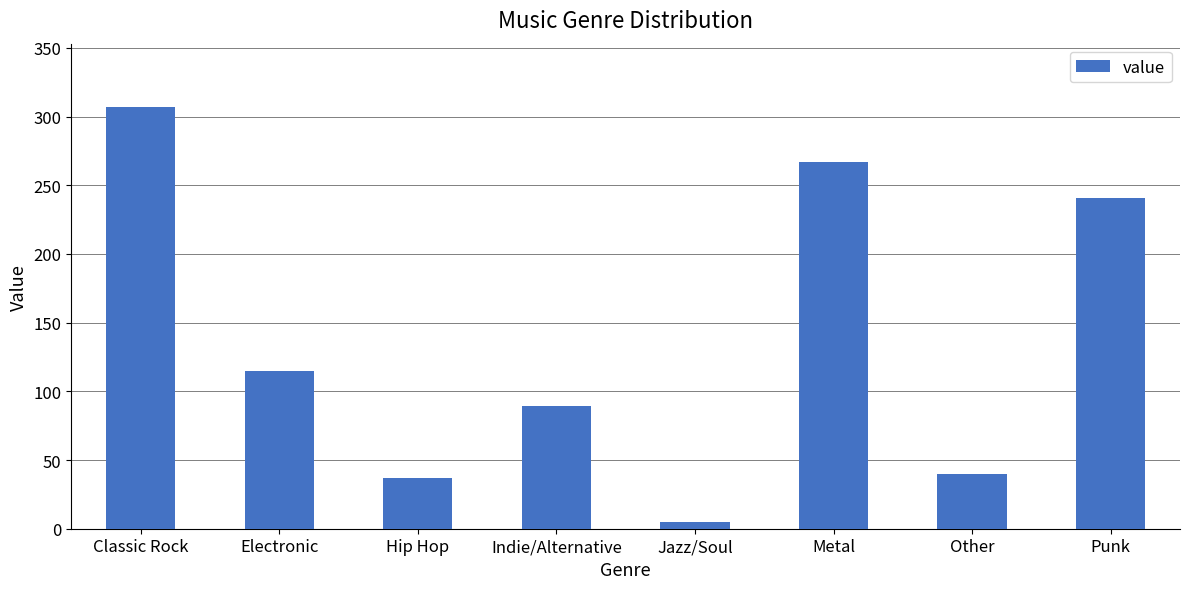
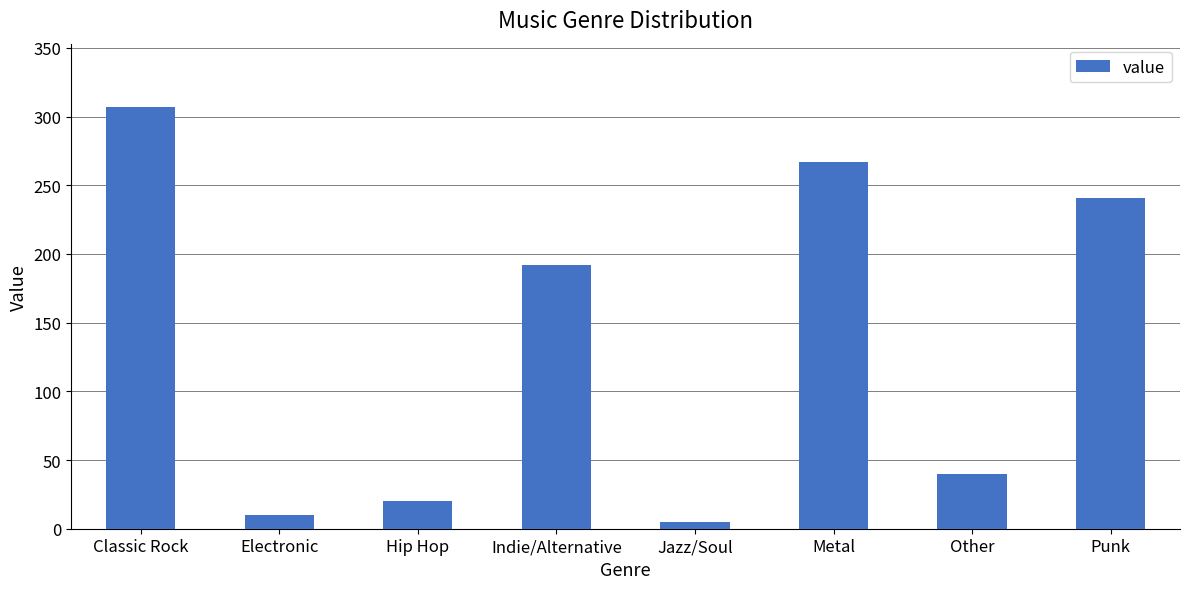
Electronic: 115 -> 10
Hip Hop: 37 -> 20
Indie/Alternative: 89 -> 192
